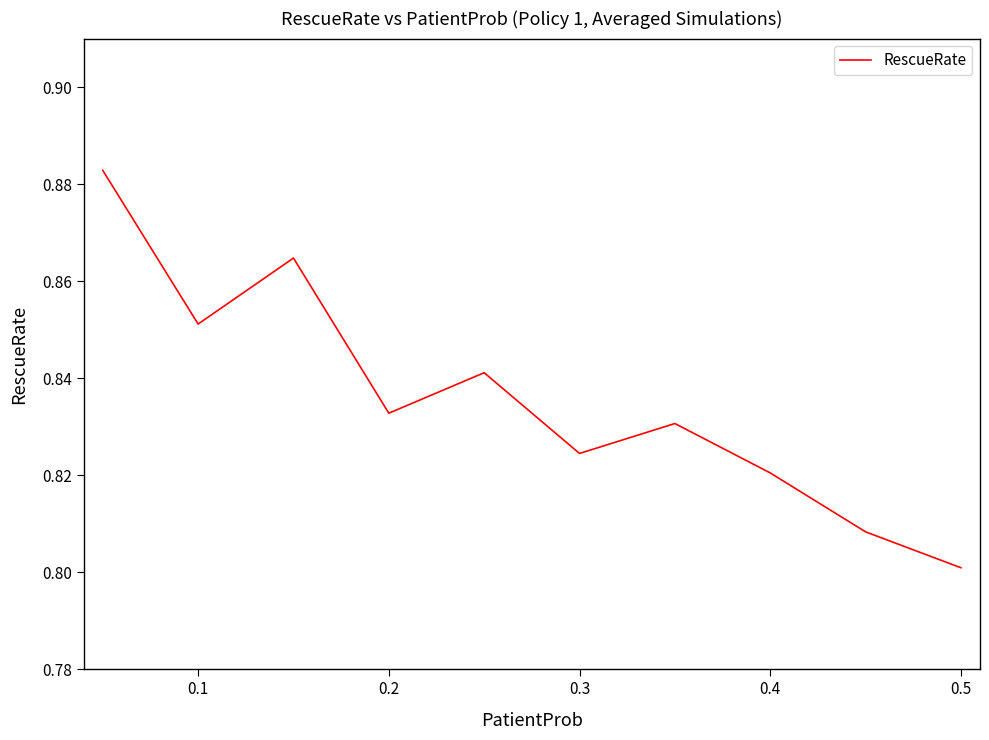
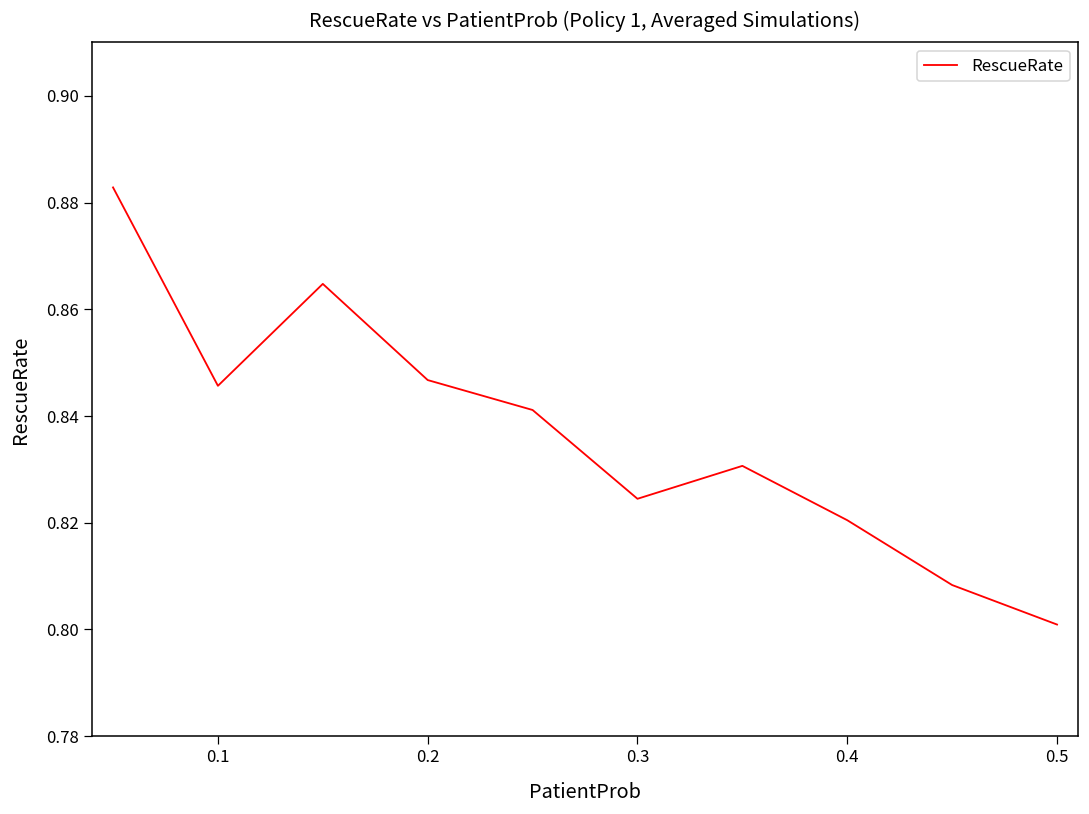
0.1: 0.851 -> 0.846
0.2: 0.833 -> 0.847
